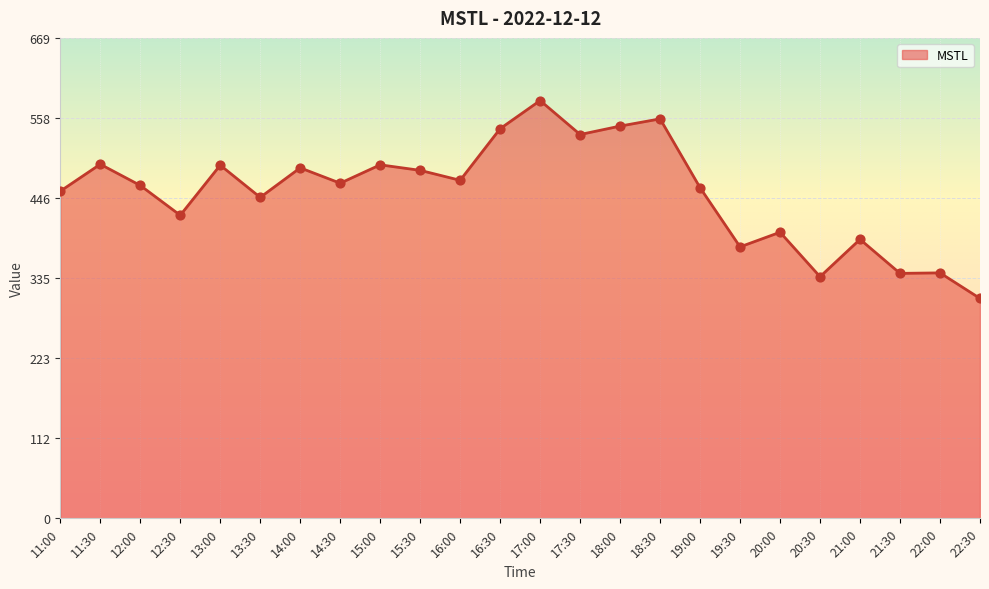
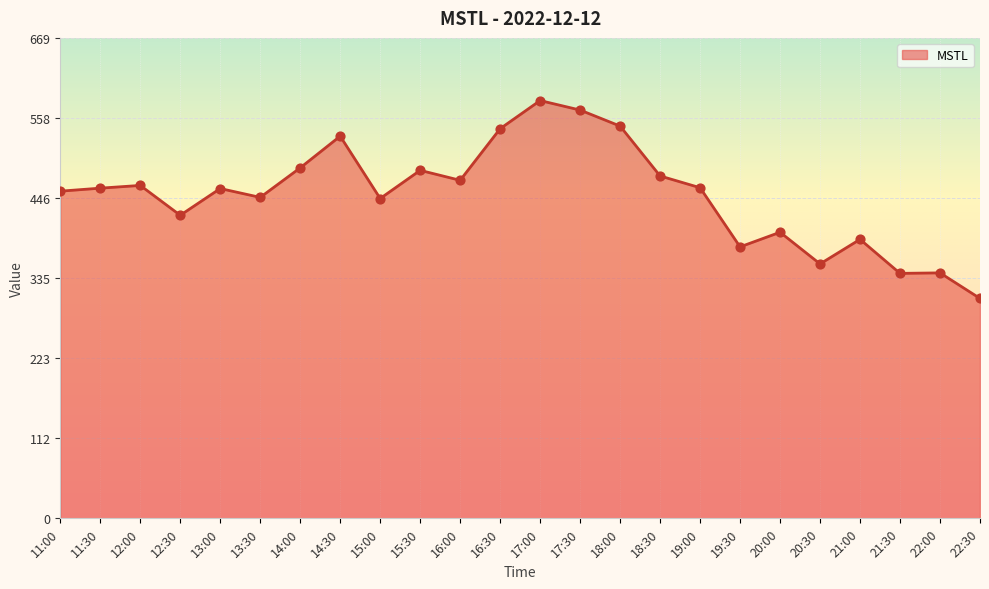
11:30: 490 -> 460
13:00: 490 -> 460
14:30: 470 -> 530
15:00: 490 -> 450
17:30: 530 -> 570
18:30: 560 -> 480
20:30: 340 -> 350
